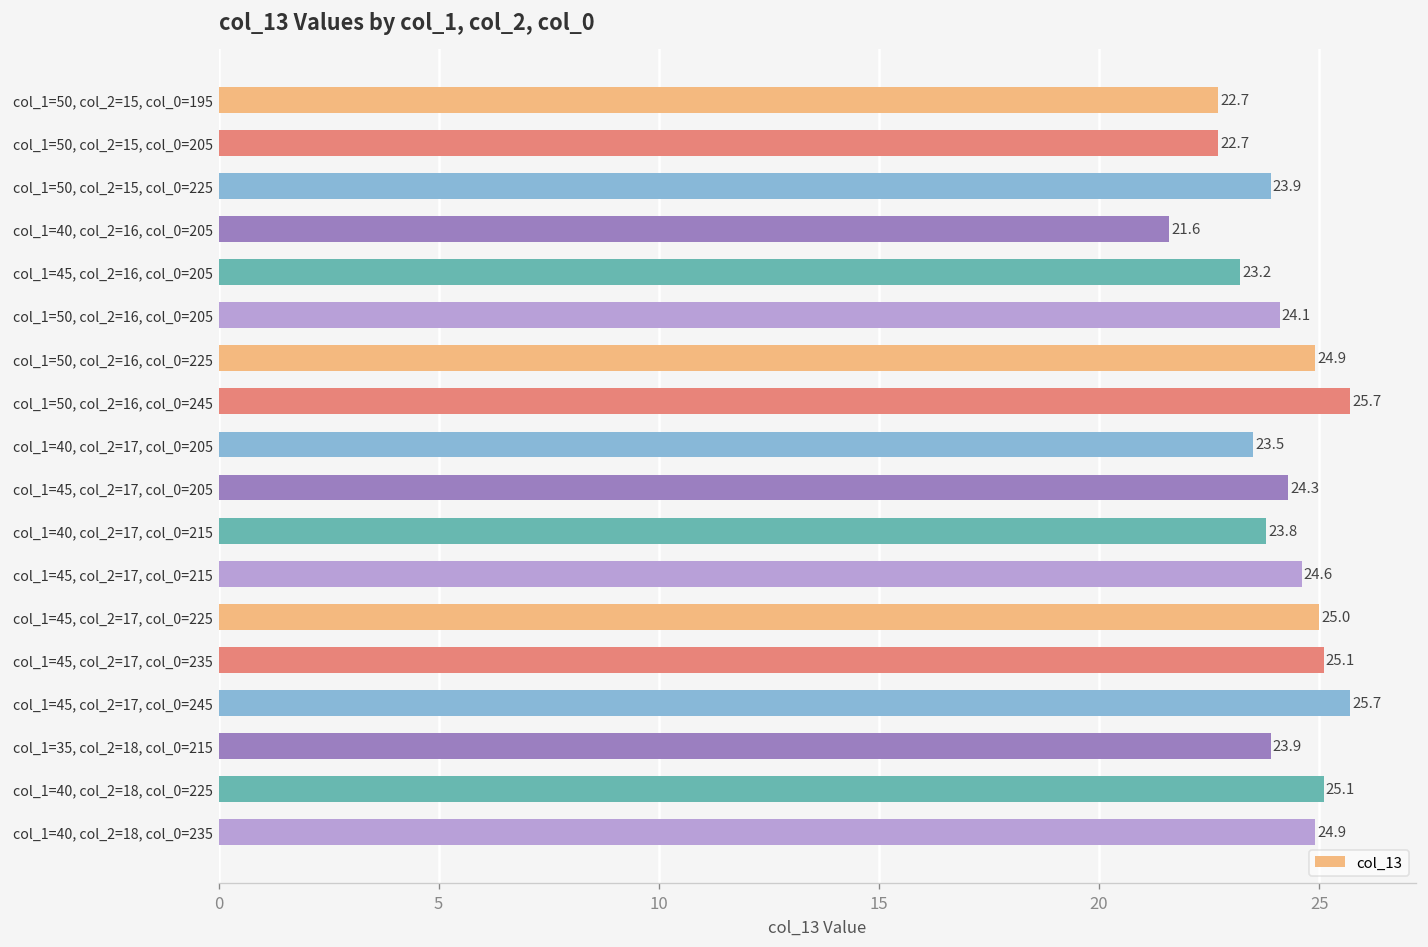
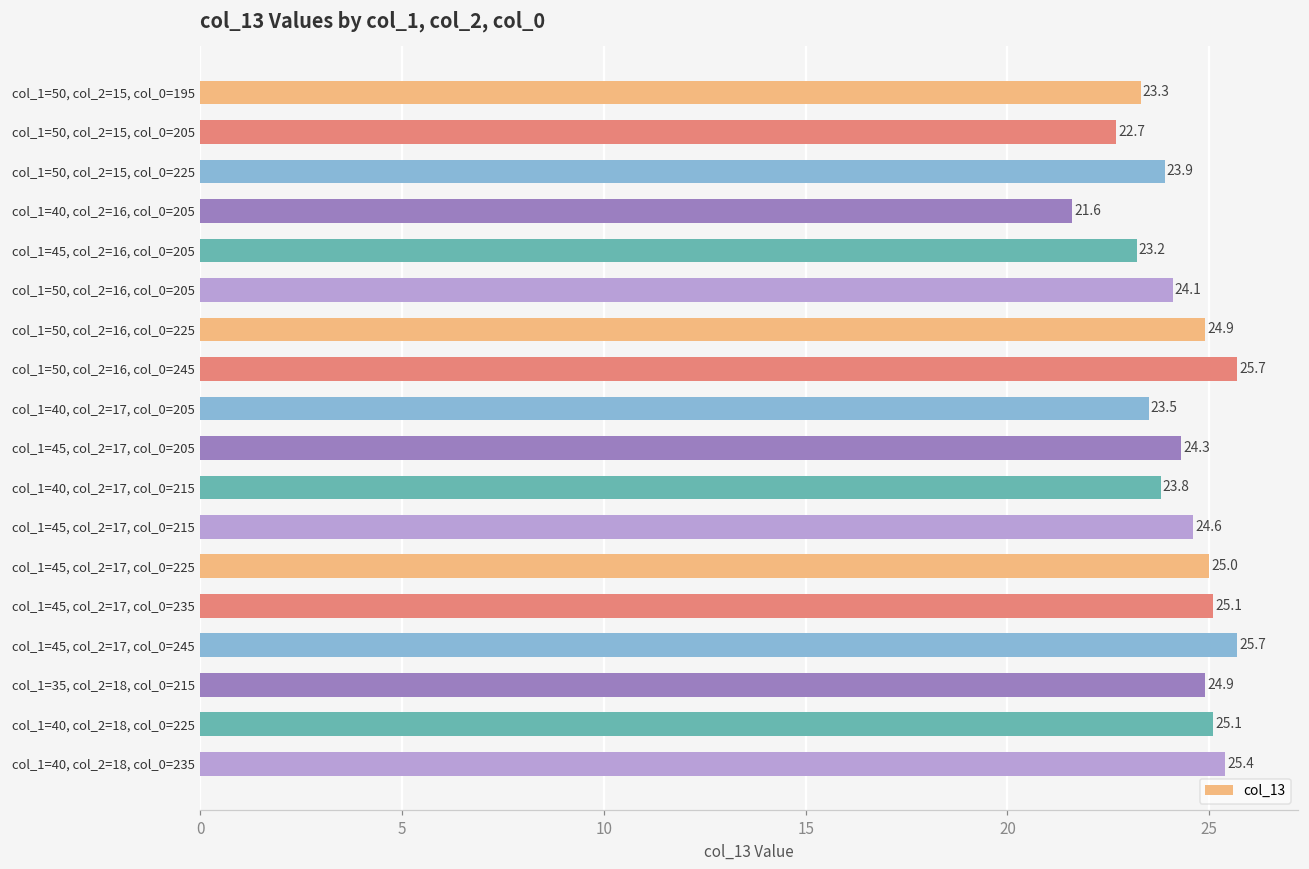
col_1=50, col_2=15, col_0=195: 22.7 -> 23.3
col_1=35, col_2=18, col_0=215: 23.9 -> 24.9
col_1=40, col_2=18, col_0=235: 24.9 -> 25.4
